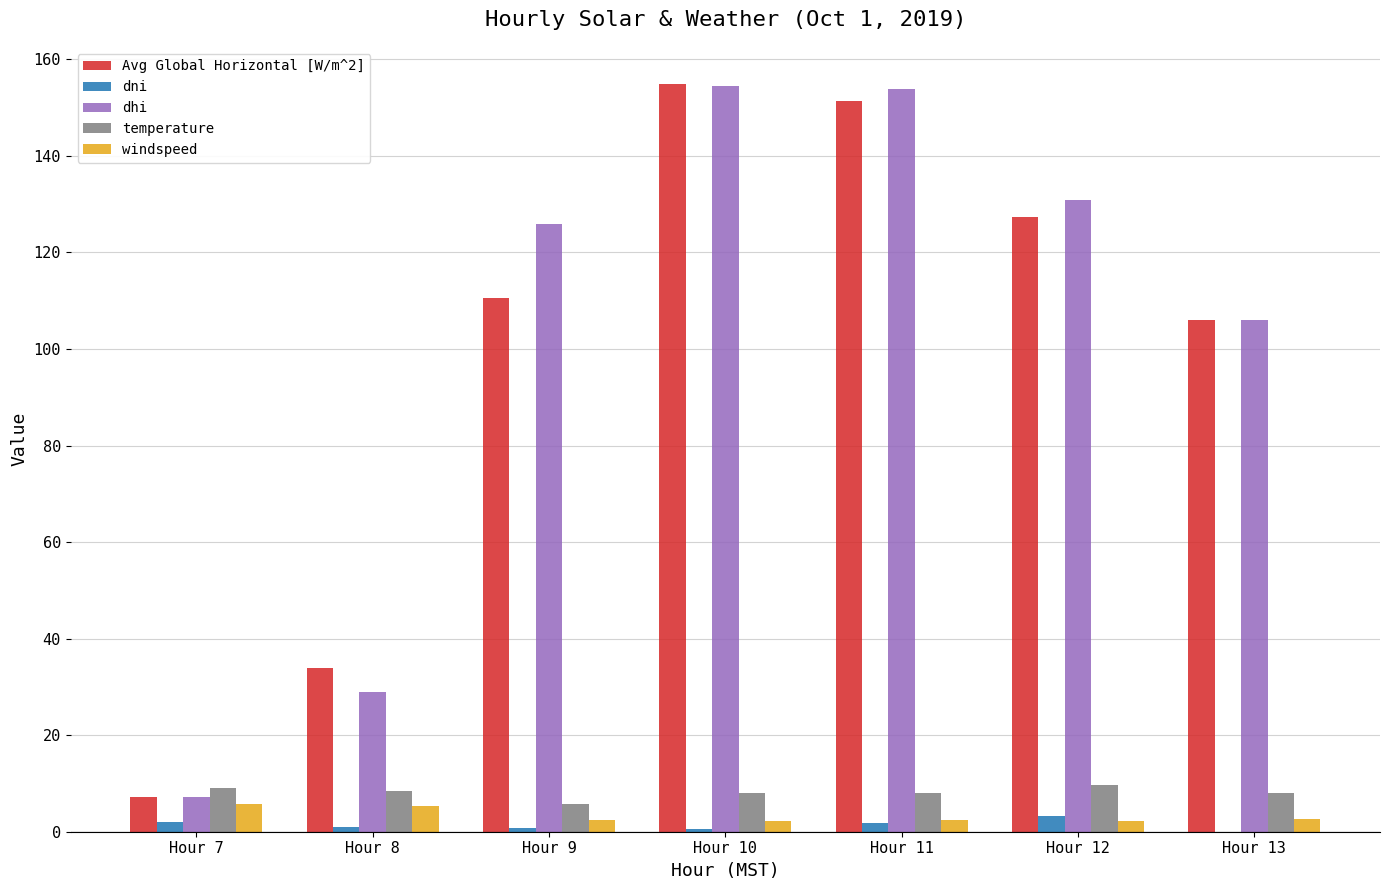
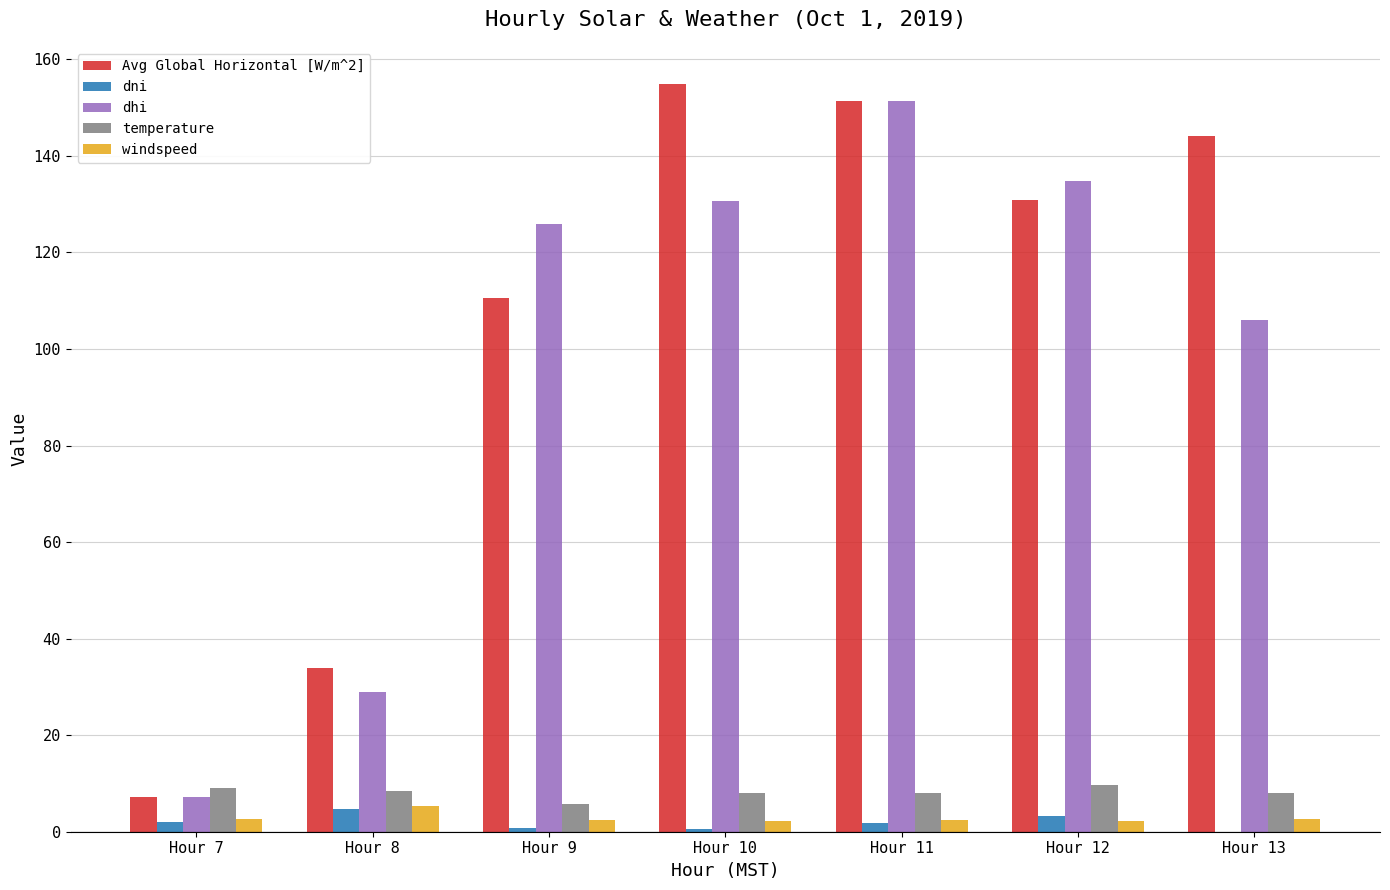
windspeed, Hour 7: 6 -> 3
dni, Hour 8: 1 -> 5
dhi, Hour 10: 155 -> 131
dhi, Hour 11: 154 -> 151
Avg Global Horizontal [W/m^2], Hour 12: 127 -> 131
dhi, Hour 12: 131 -> 135
Avg Global Horizontal [W/m^2], Hour 13: 106 -> 144
